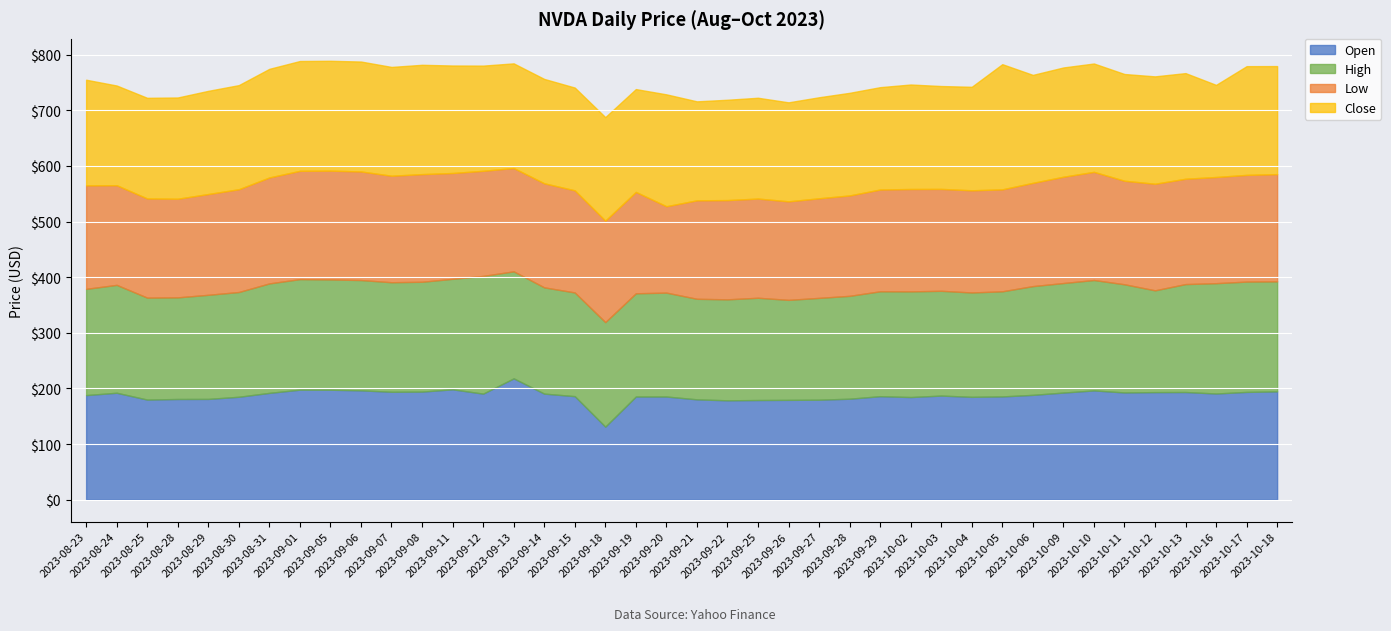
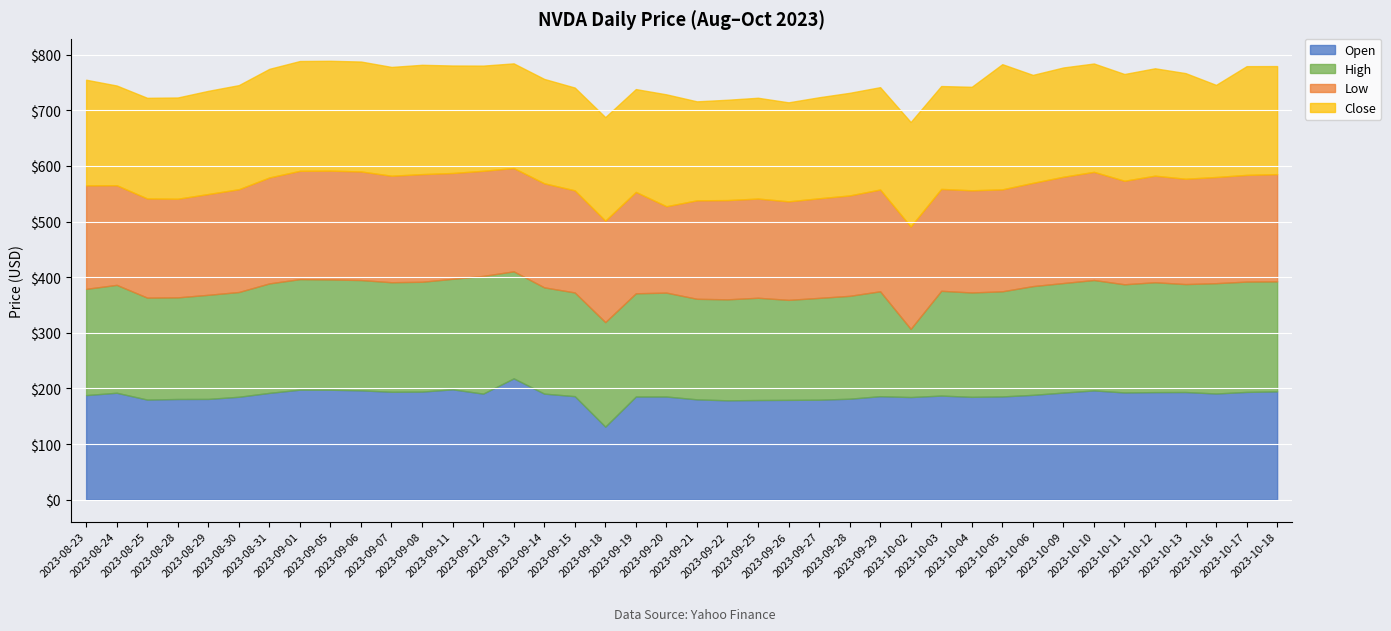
High, 2023-10-02: $190 -> $120
High, 2023-10-12: $180 -> $200
